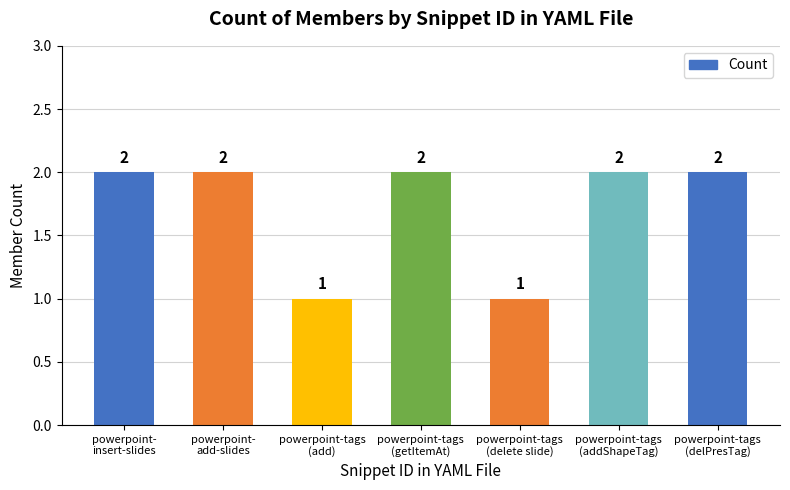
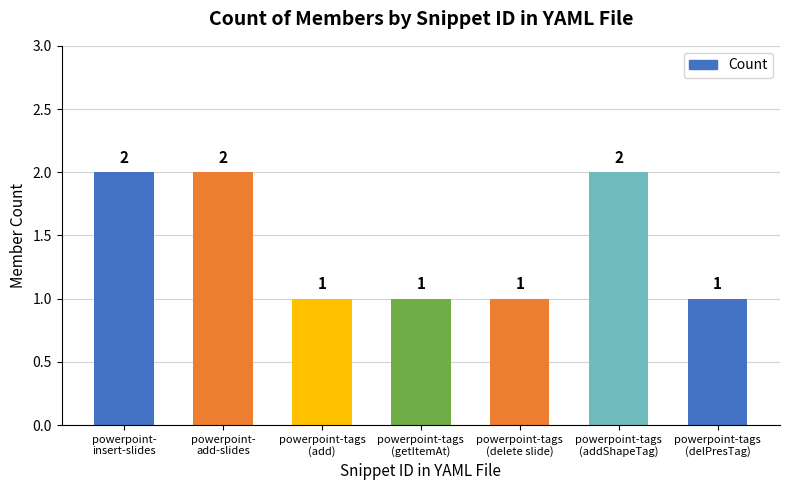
powerpoint-tags (getItemAt): 2 -> 1
powerpoint-tags (delPresTag): 2 -> 1
